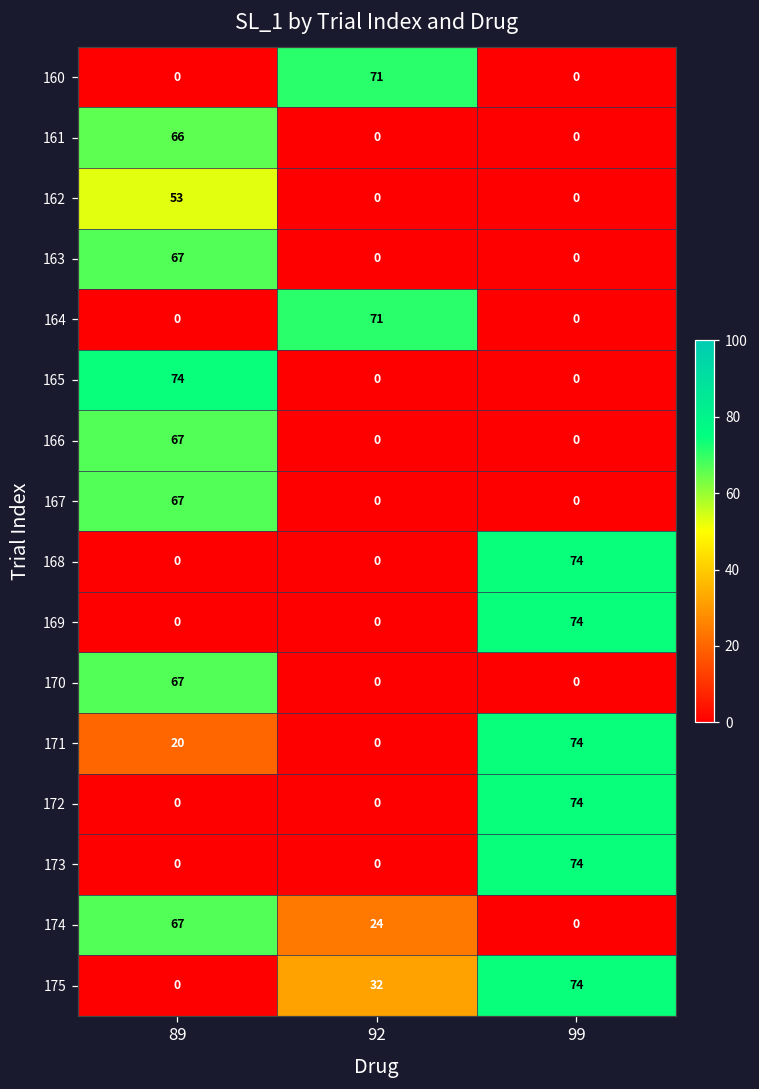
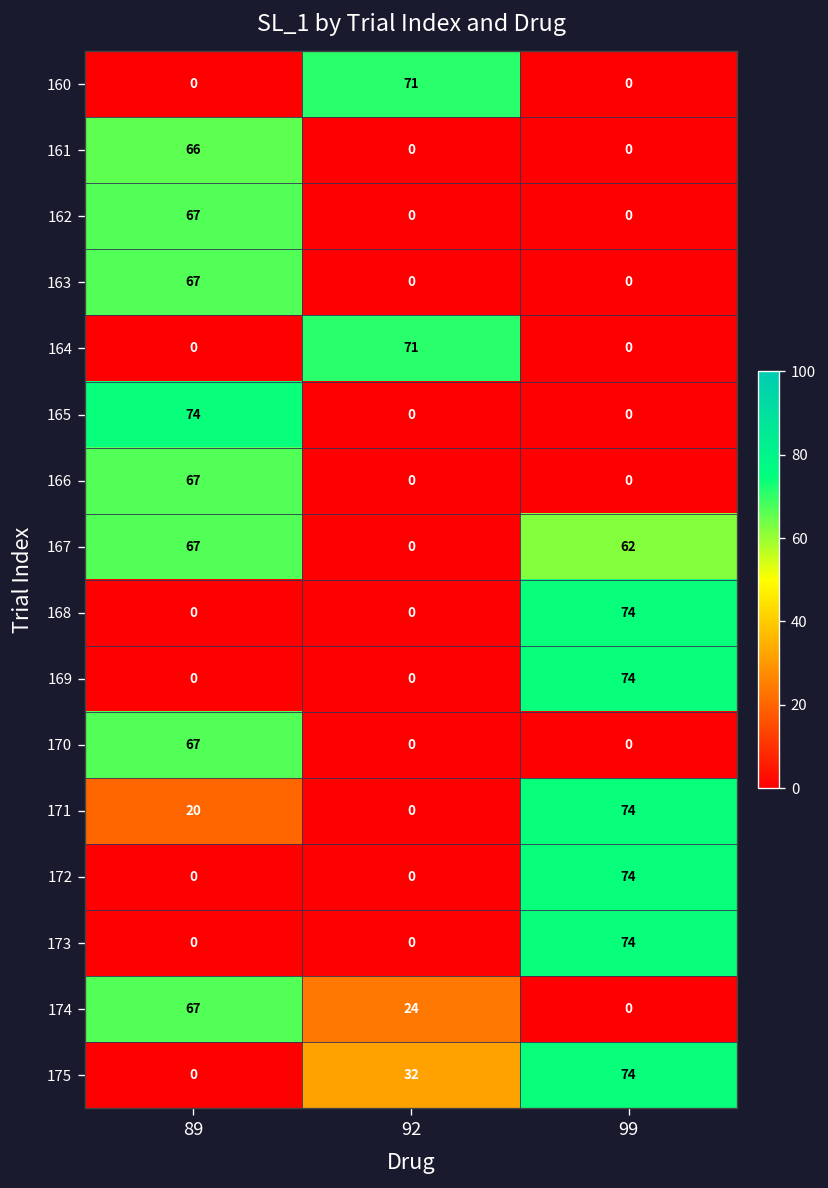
162, 89: 53 -> 67
167, 99: 0 -> 62
